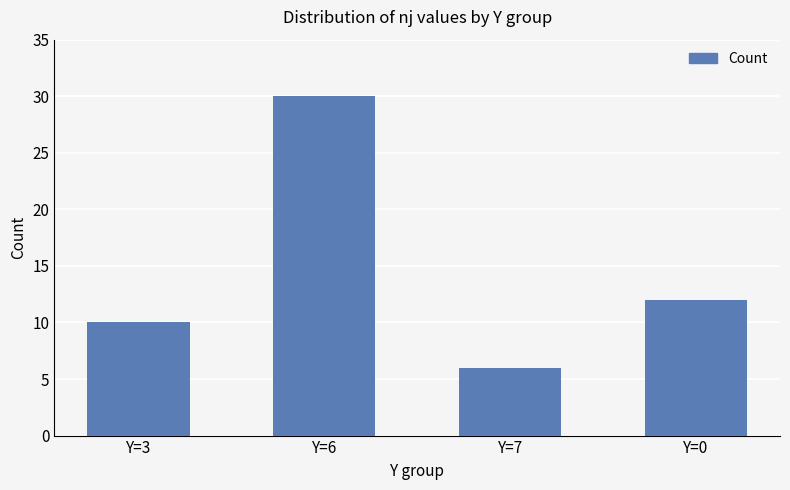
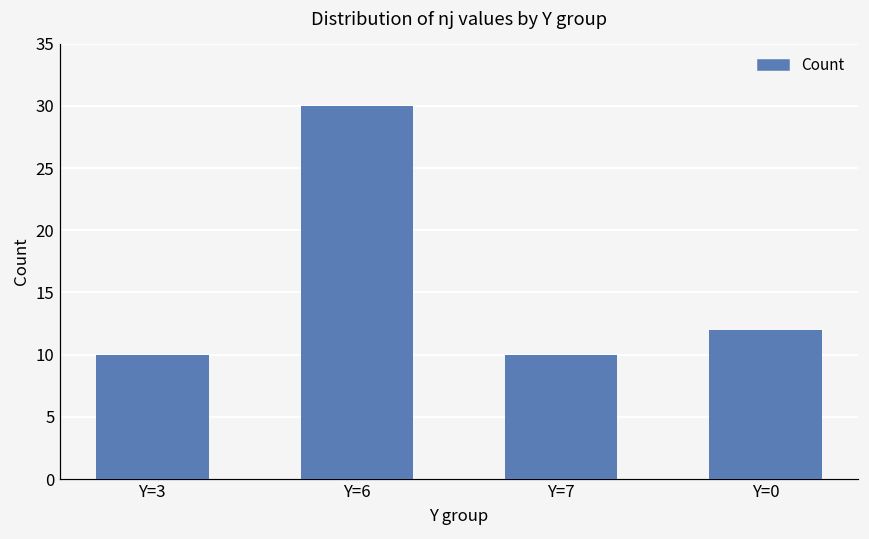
Y=7: 6 -> 10
